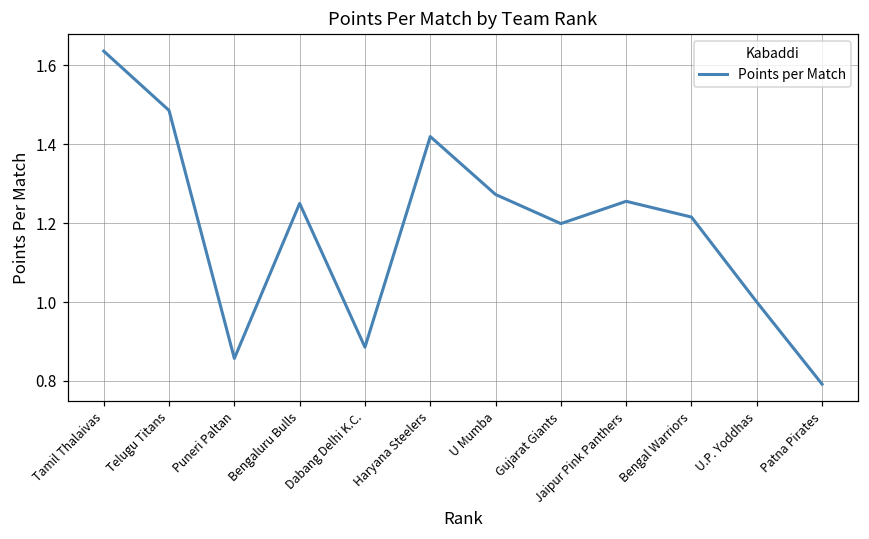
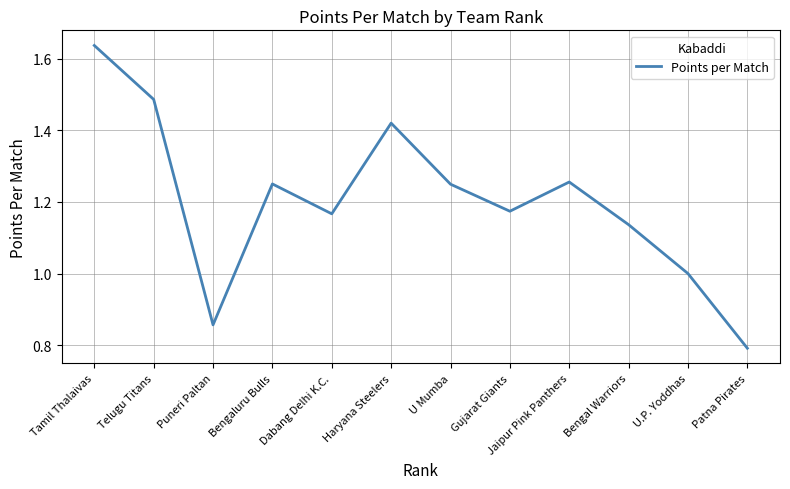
Dabang Delhi K.C.: 0.89 -> 1.17
U Mumba: 1.27 -> 1.25
Gujarat Giants: 1.20 -> 1.17
Bengal Warriors: 1.22 -> 1.14
